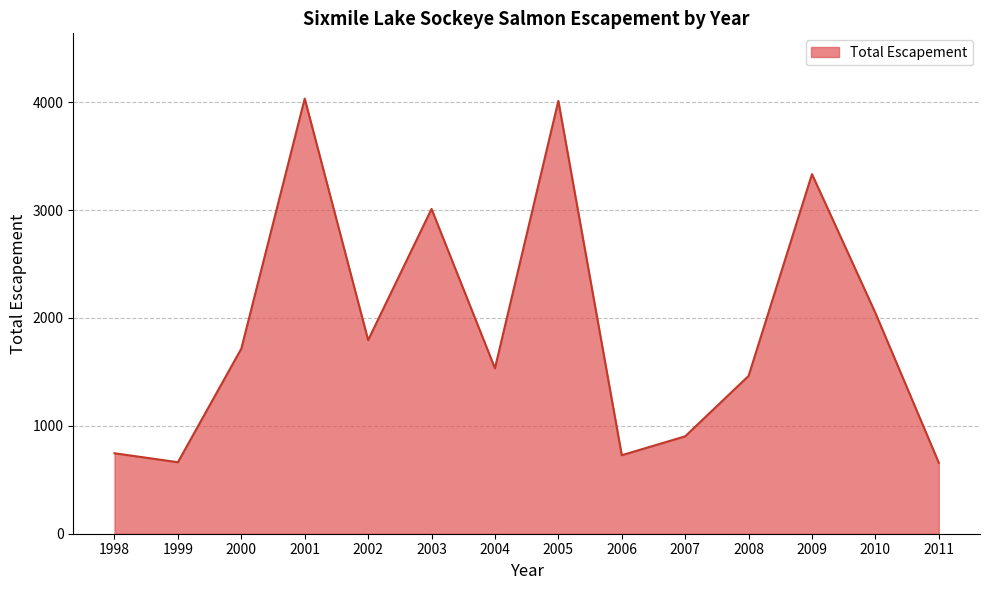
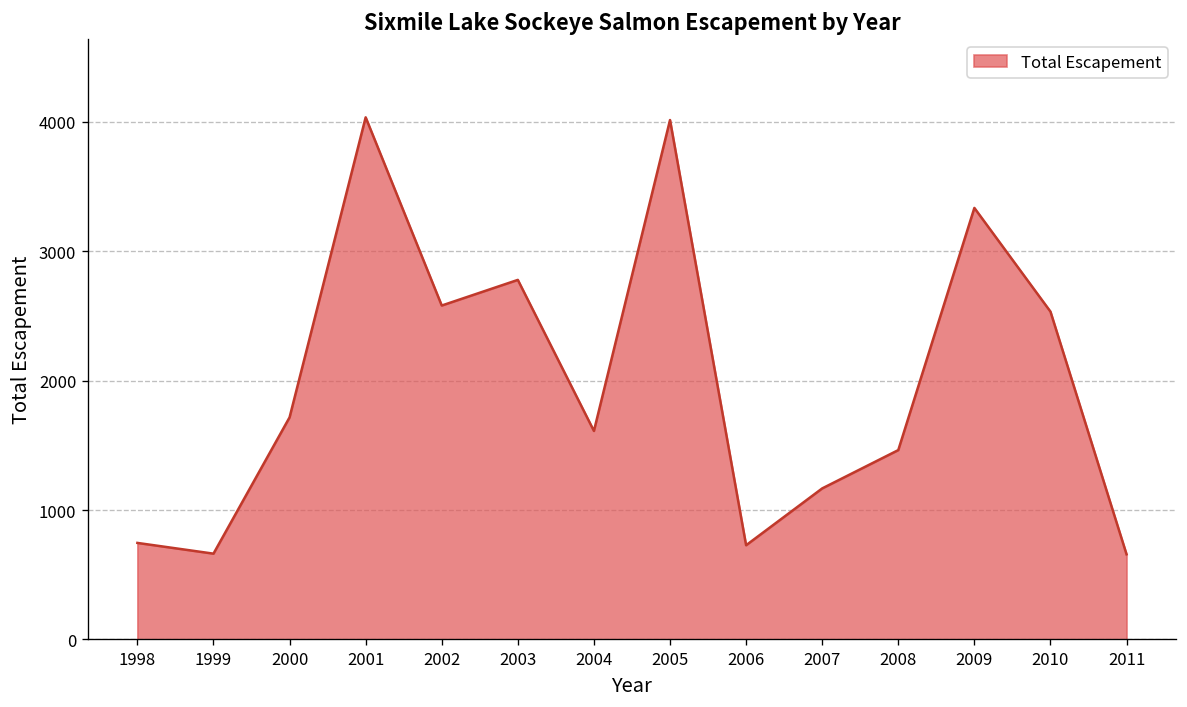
2002: 1800 -> 2580
2003: 3010 -> 2780
2004: 1530 -> 1610
2007: 900 -> 1170
2010: 2050 -> 2530
